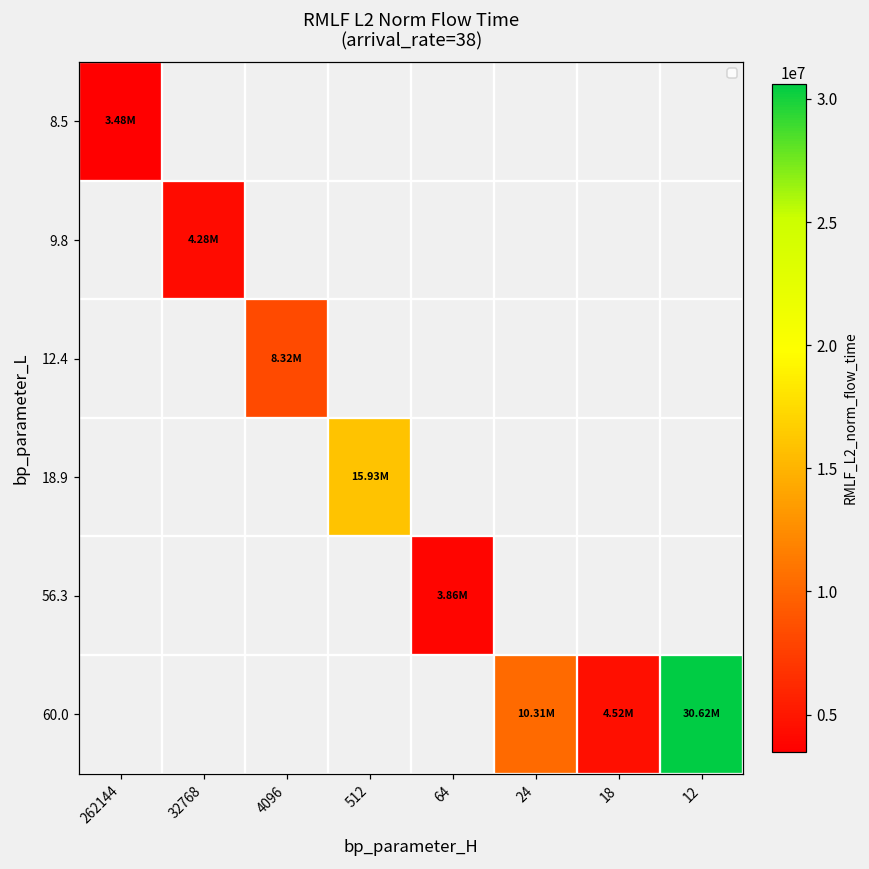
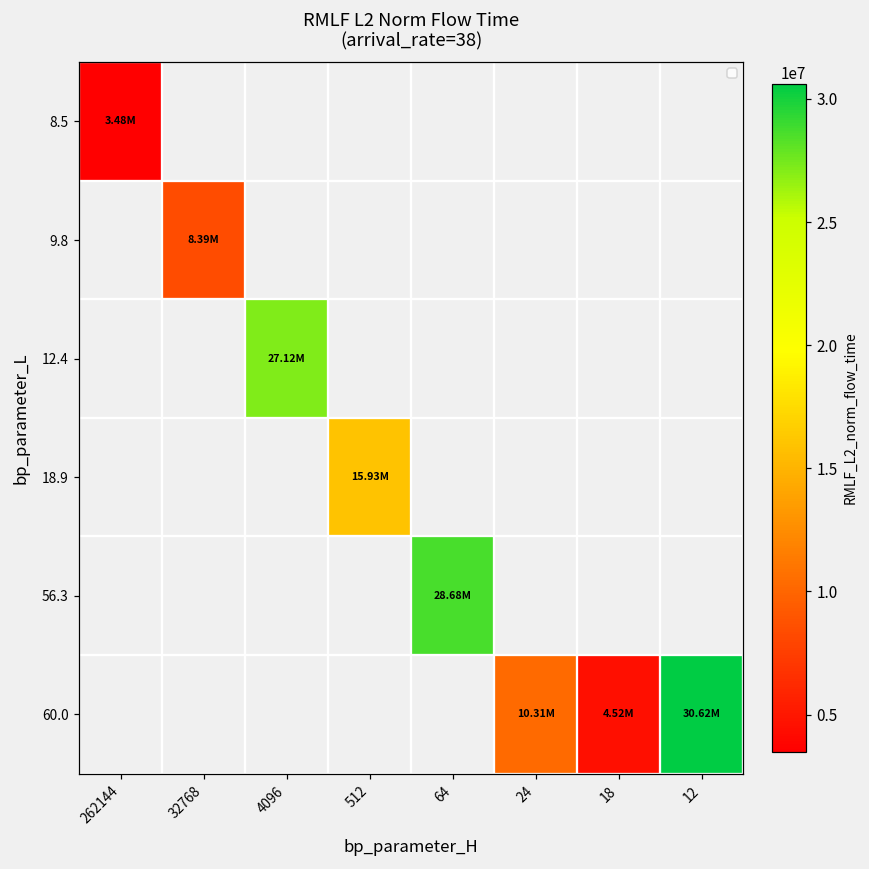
9.8, 32768: 4.28M -> 8.39M
12.4, 4096: 8.32M -> 27.12M
56.3, 64: 3.86M -> 28.68M
